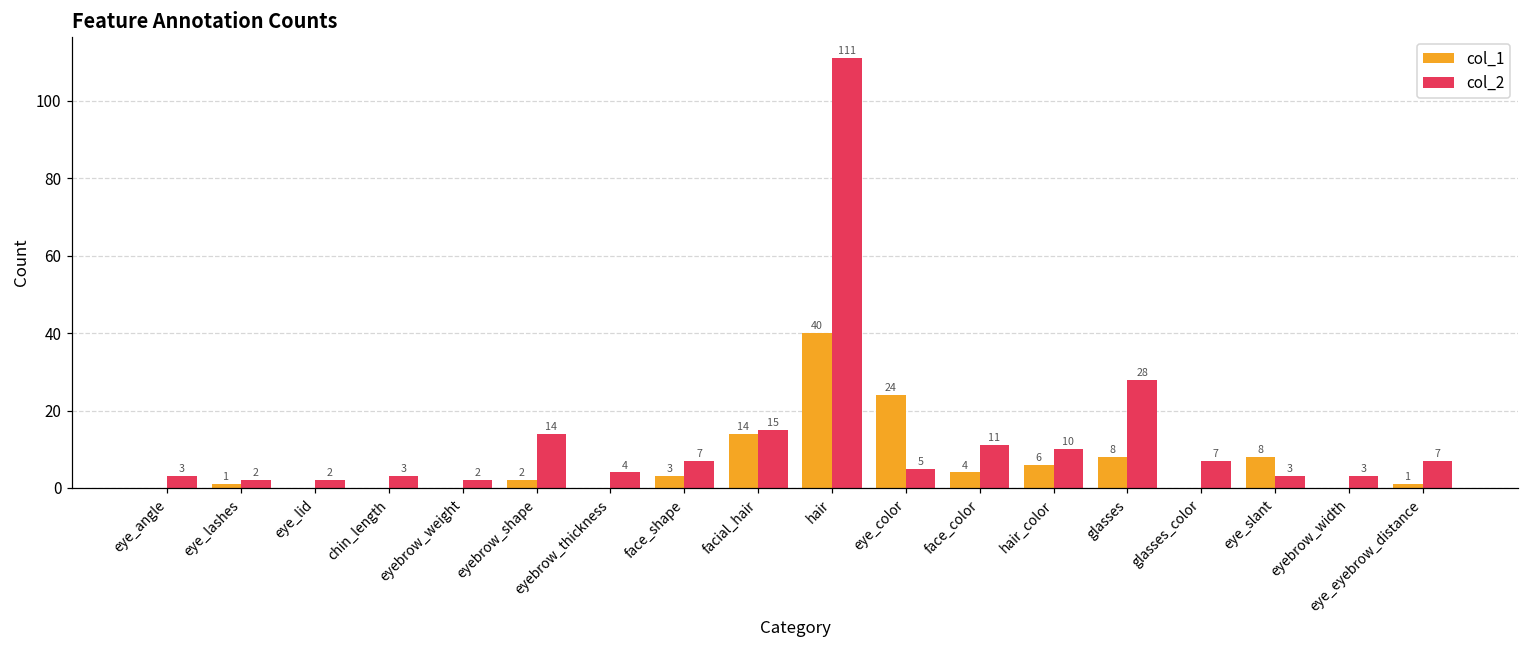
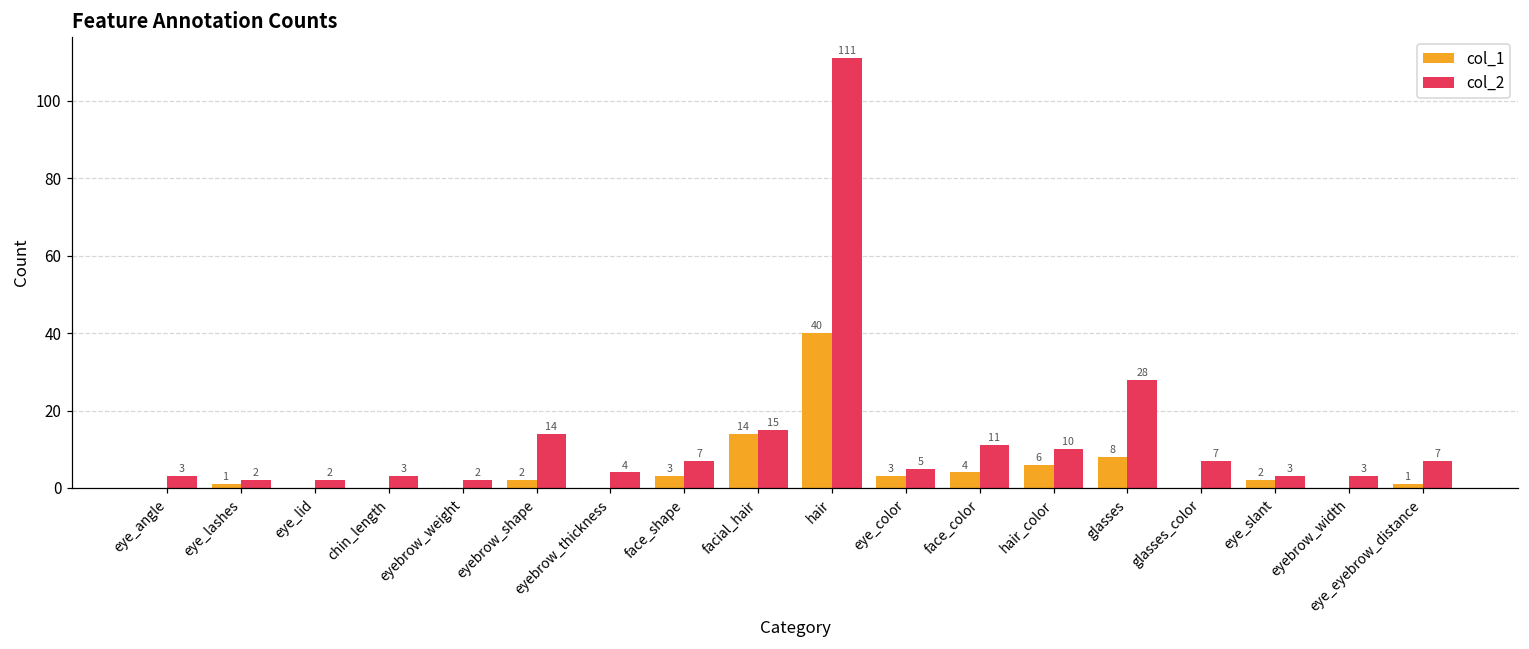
col_1, eye_color: 24 -> 3
col_1, eye_slant: 8 -> 2
